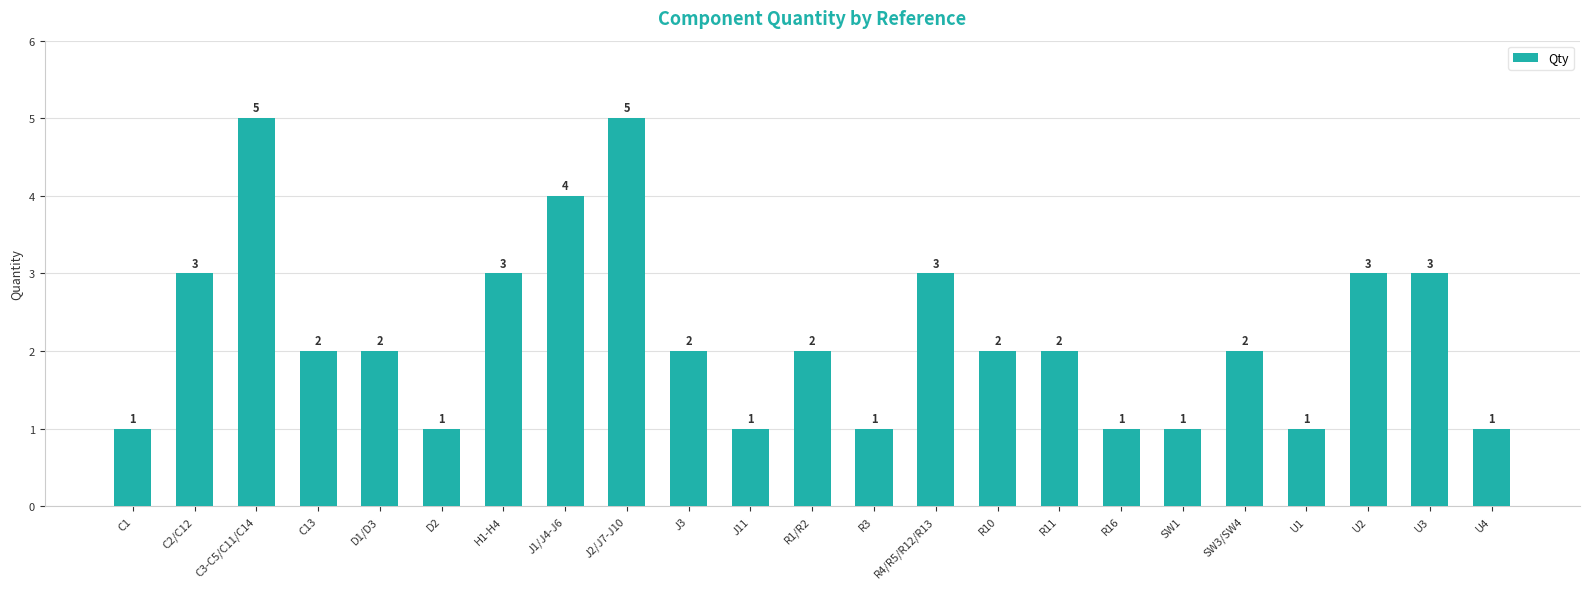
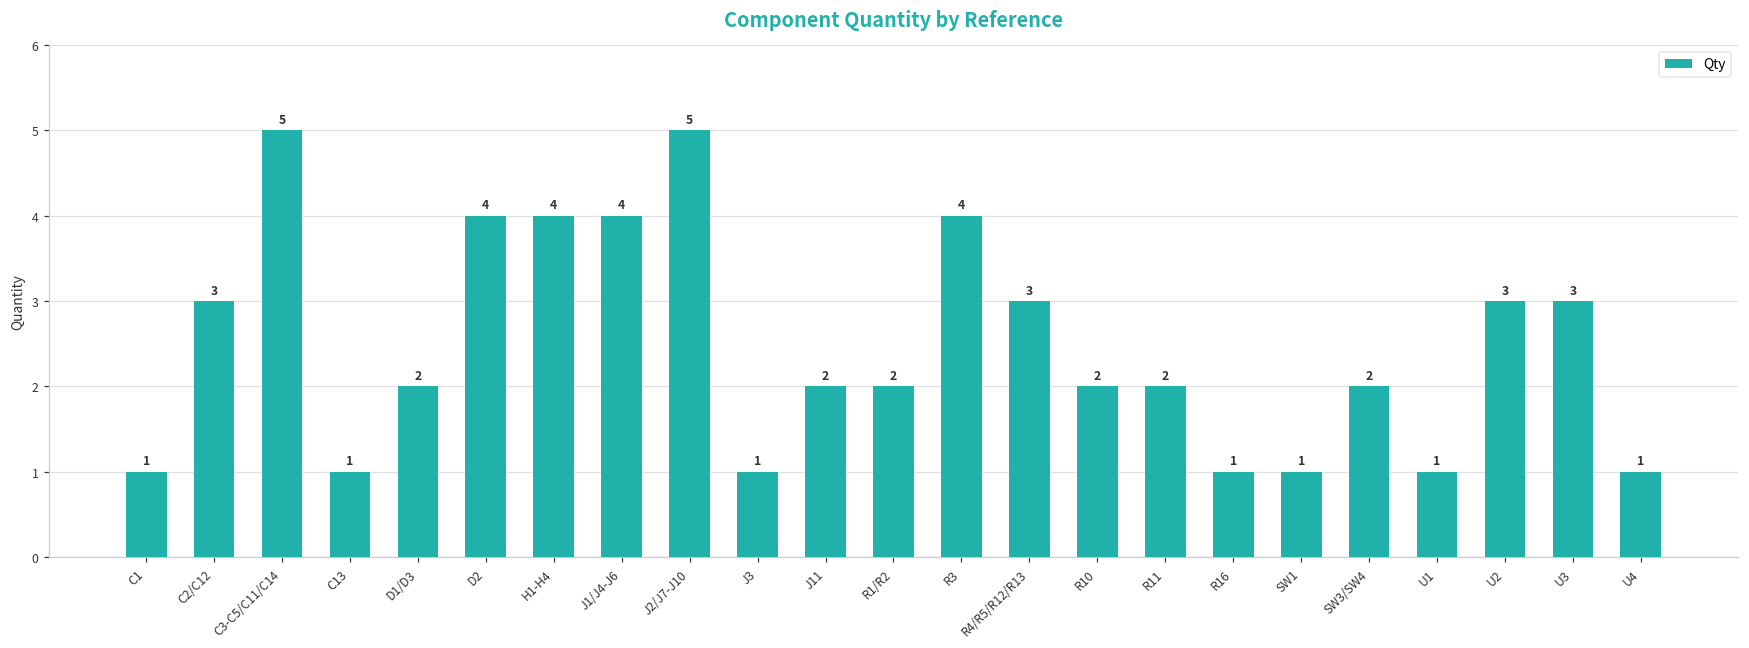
C13: 2 -> 1
D2: 1 -> 4
H1-H4: 3 -> 4
J3: 2 -> 1
J11: 1 -> 2
R3: 1 -> 4
